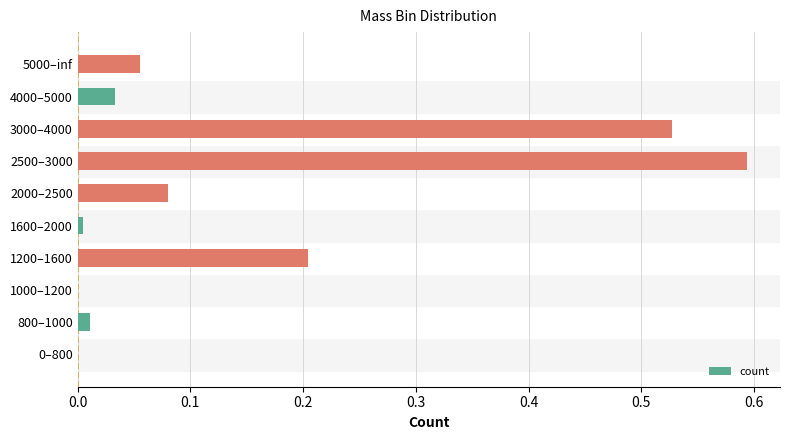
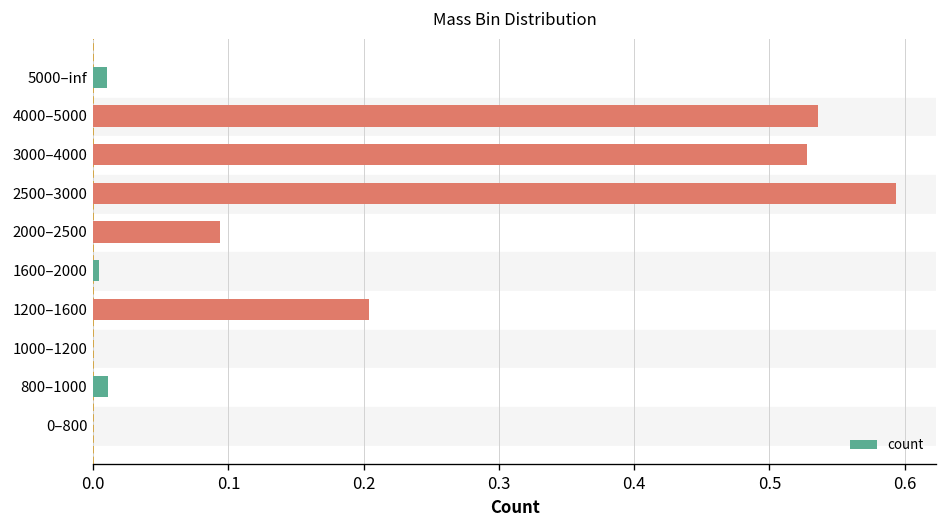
5000–inf: 0.055 -> 0.010
4000–5000: 0.033 -> 0.536
2000–2500: 0.080 -> 0.094
